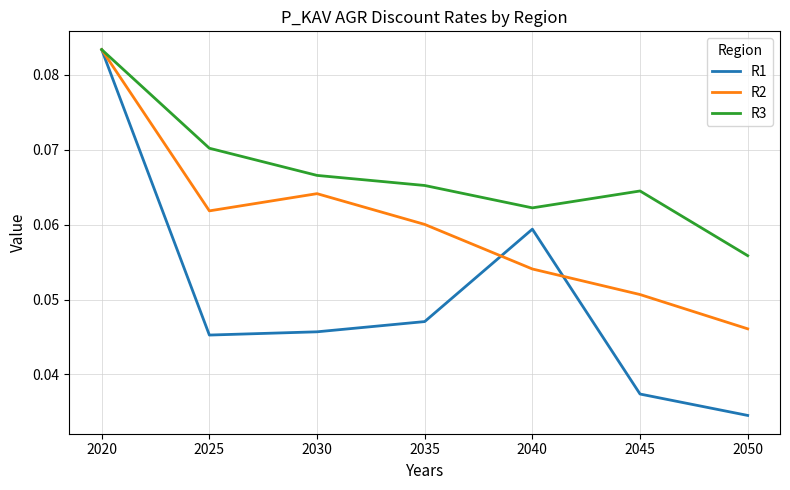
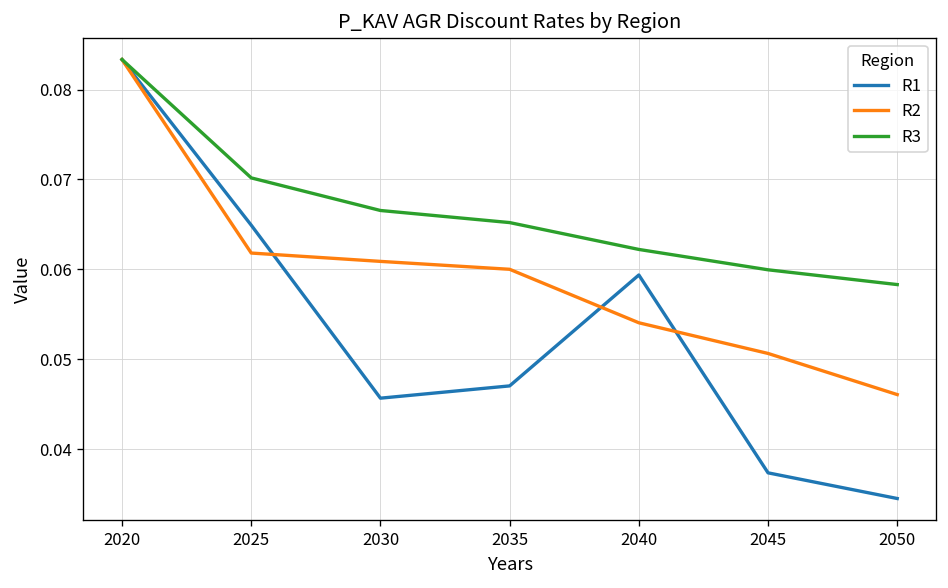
R1, 2025: 0.045 -> 0.065
R2, 2030: 0.064 -> 0.061
R3, 2045: 0.064 -> 0.060
R3, 2050: 0.056 -> 0.058
